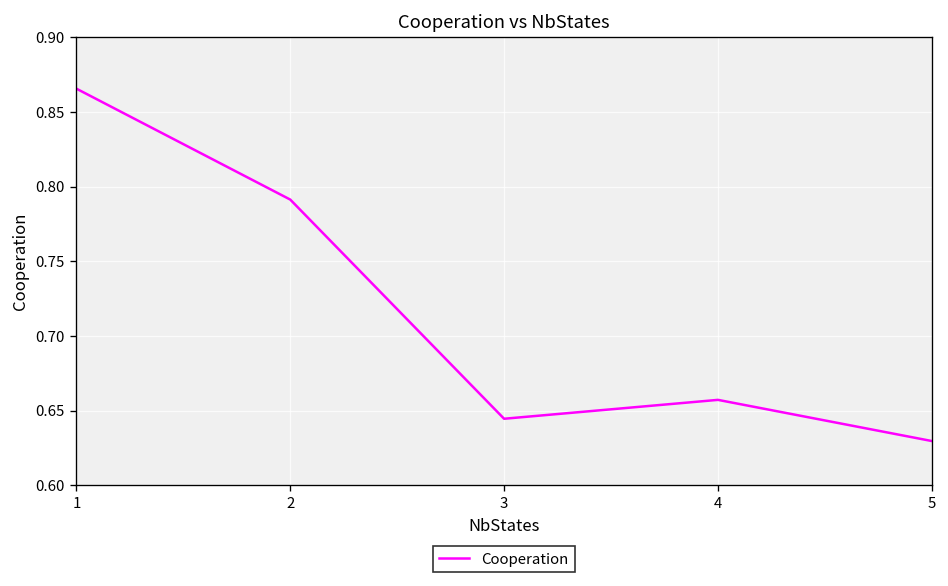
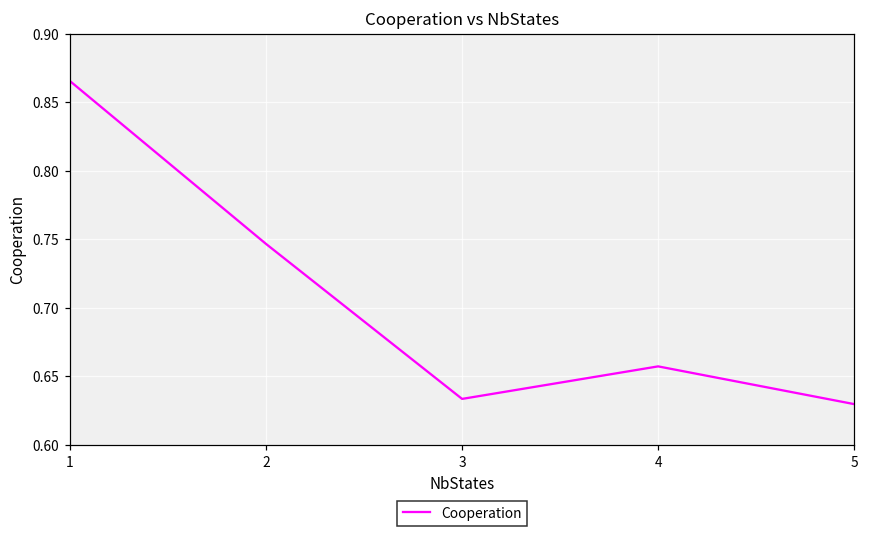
2: 0.791 -> 0.747
3: 0.644 -> 0.633
